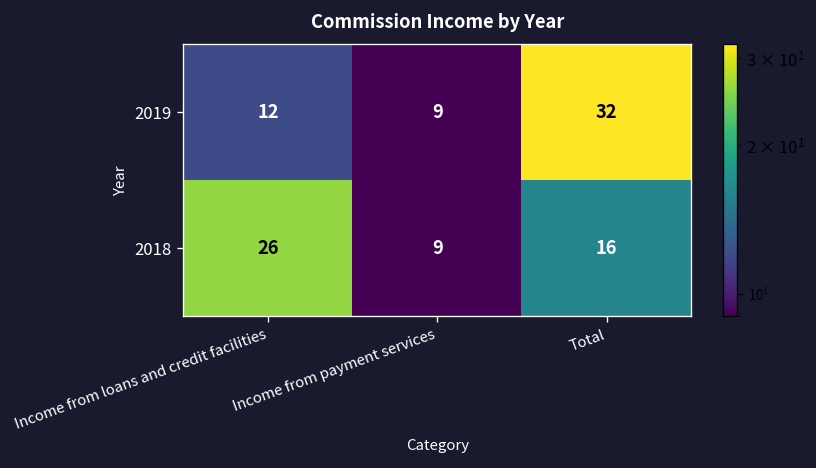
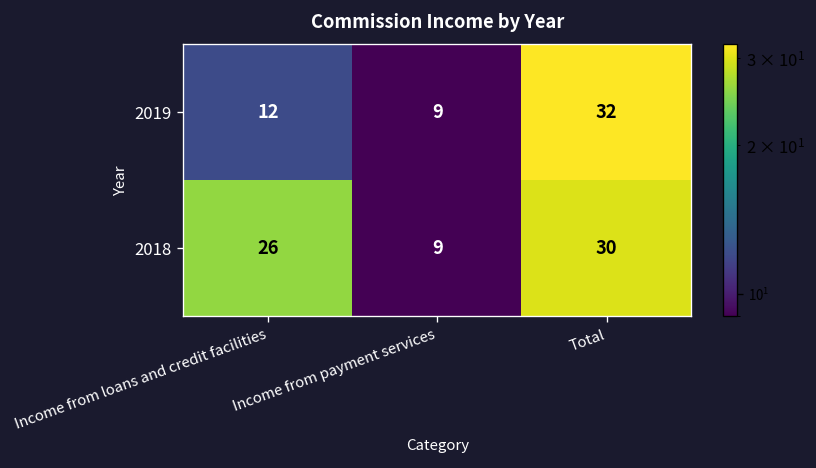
2018, Total: 16 -> 30
